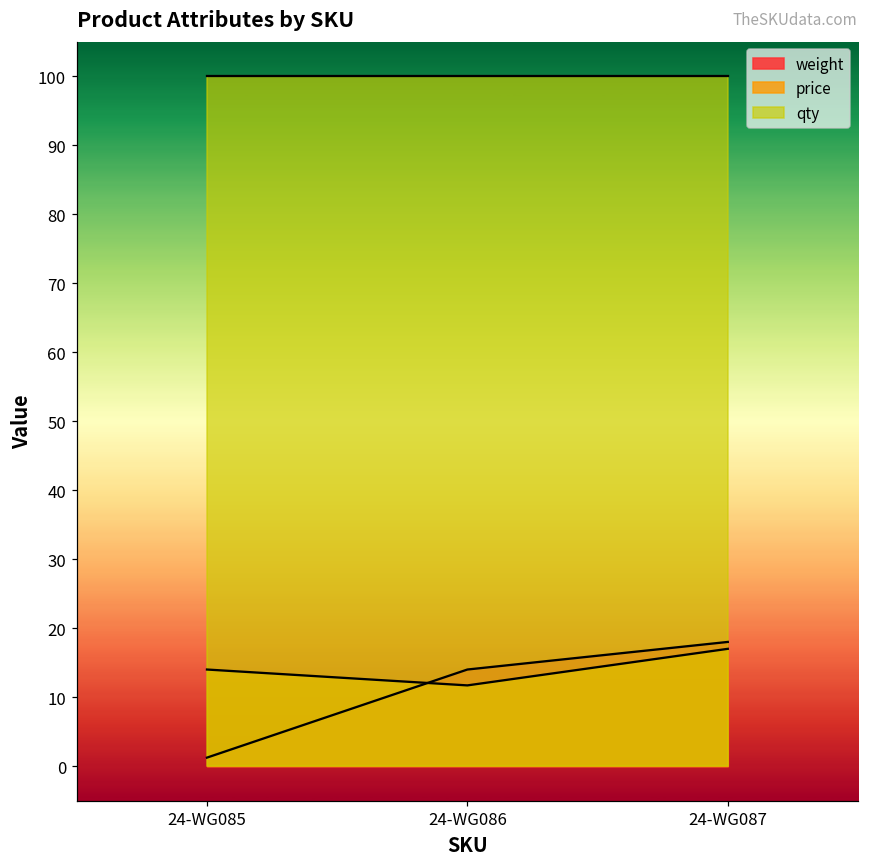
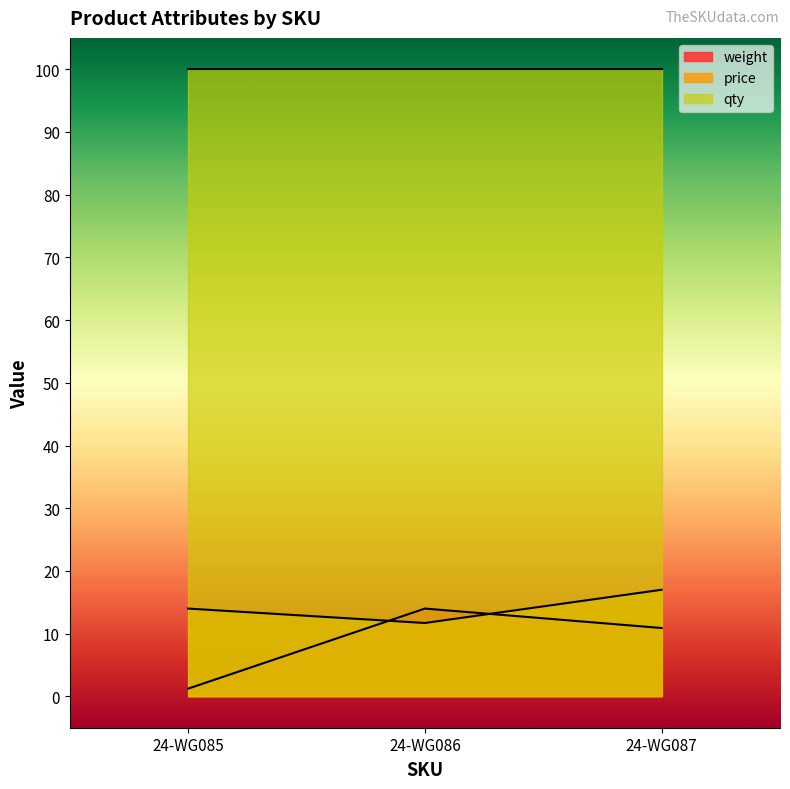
weight, 24-WG087: 18 -> 11
